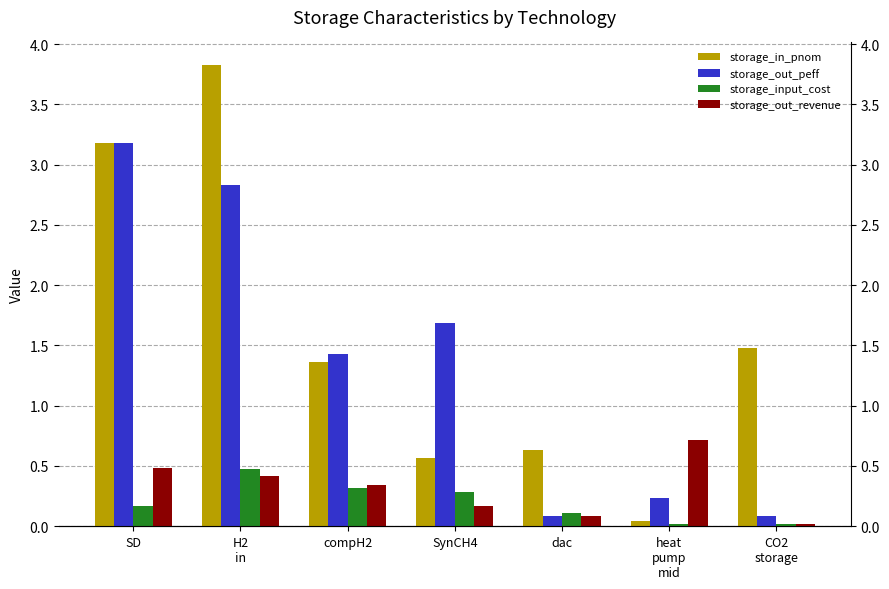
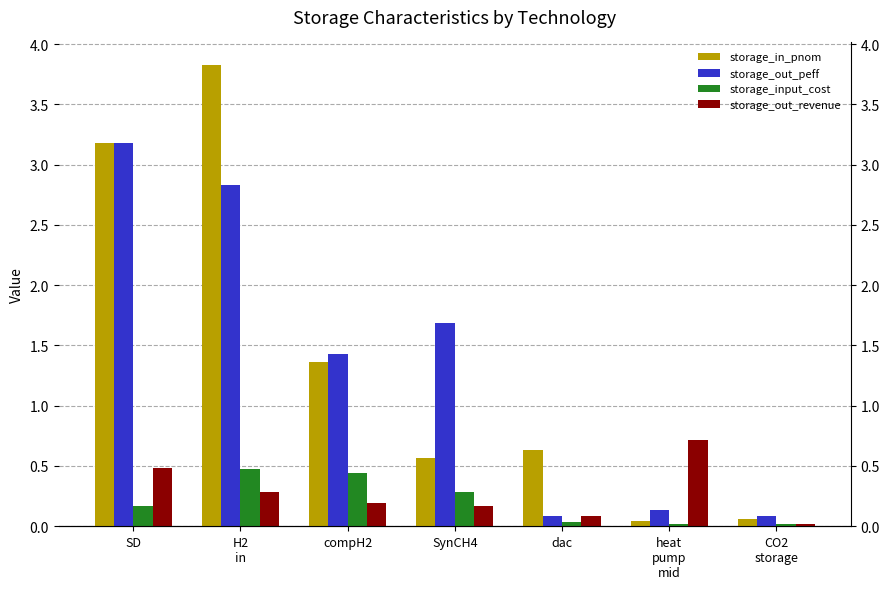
storage_out_revenue, H2 in: 0.42 -> 0.29
storage_input_cost, compH2: 0.32 -> 0.44
storage_out_revenue, compH2: 0.34 -> 0.19
storage_input_cost, dac: 0.11 -> 0.04
storage_out_peff, heat pump mid: 0.23 -> 0.13
storage_in_pnom, CO2 storage: 1.48 -> 0.06
